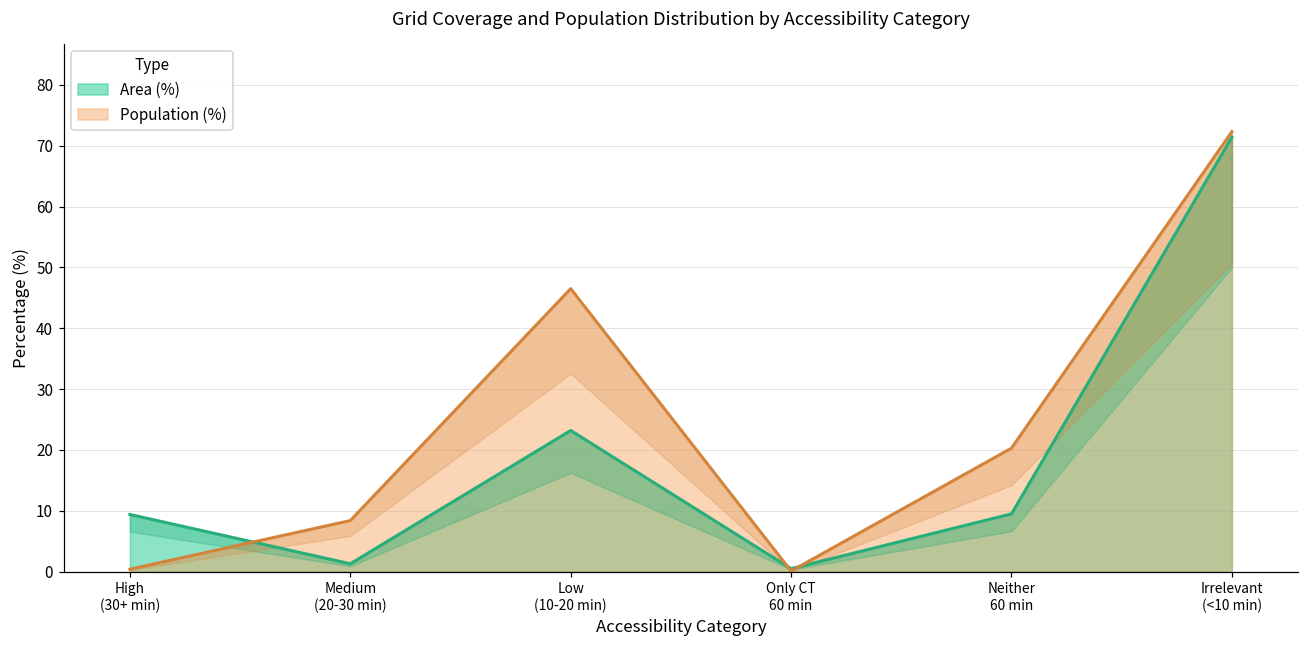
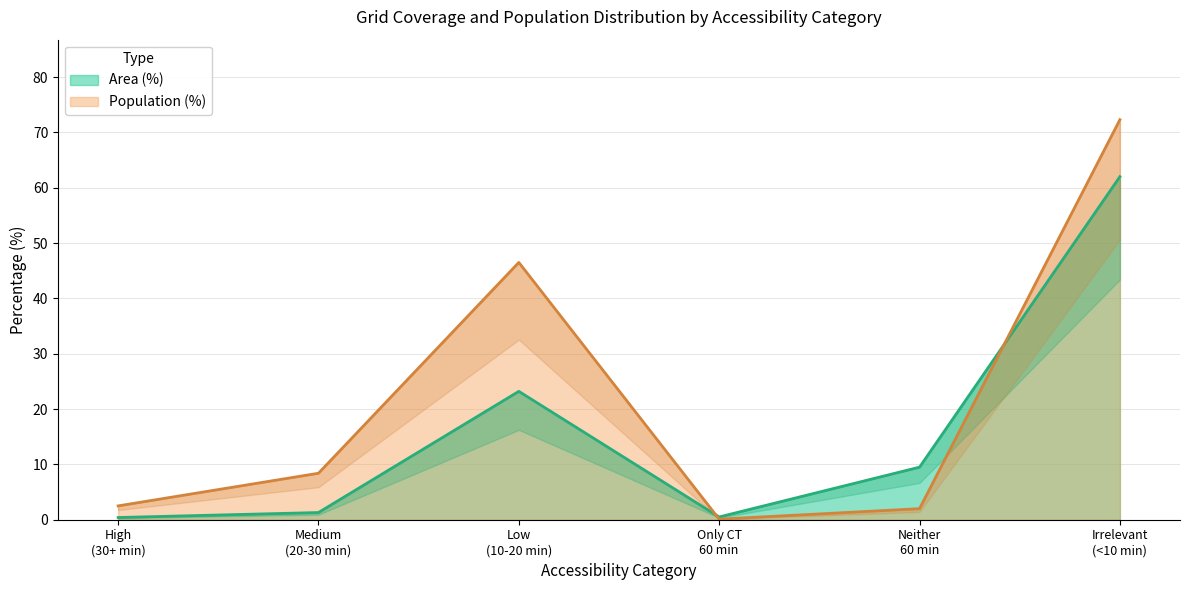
Area (%), High (30+ min): 9 -> 0
Population (%), High (30+ min): 0 -> 3
Population (%), Neither 60 min: 20 -> 2
Area (%), Irrelevant (<10 min): 71 -> 62
